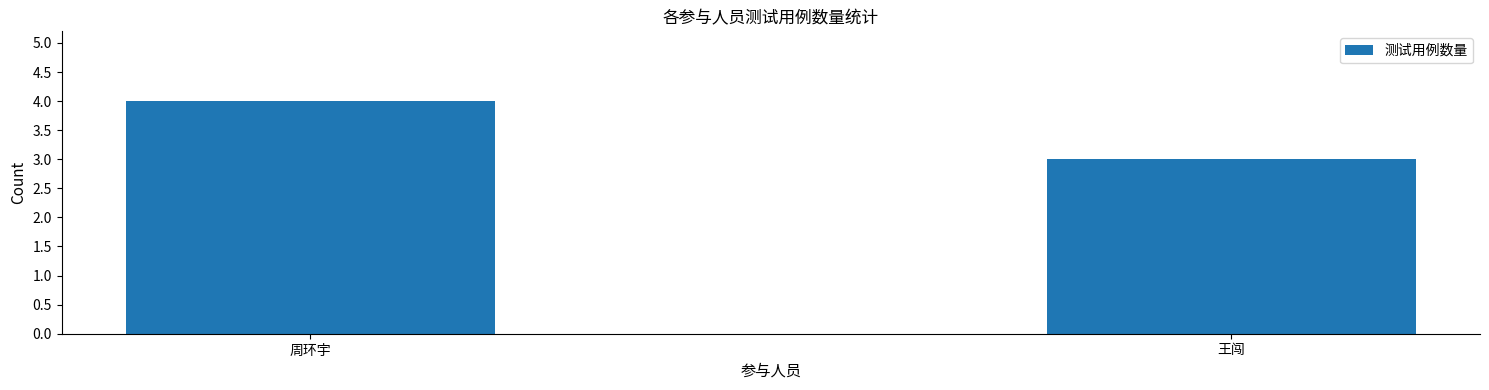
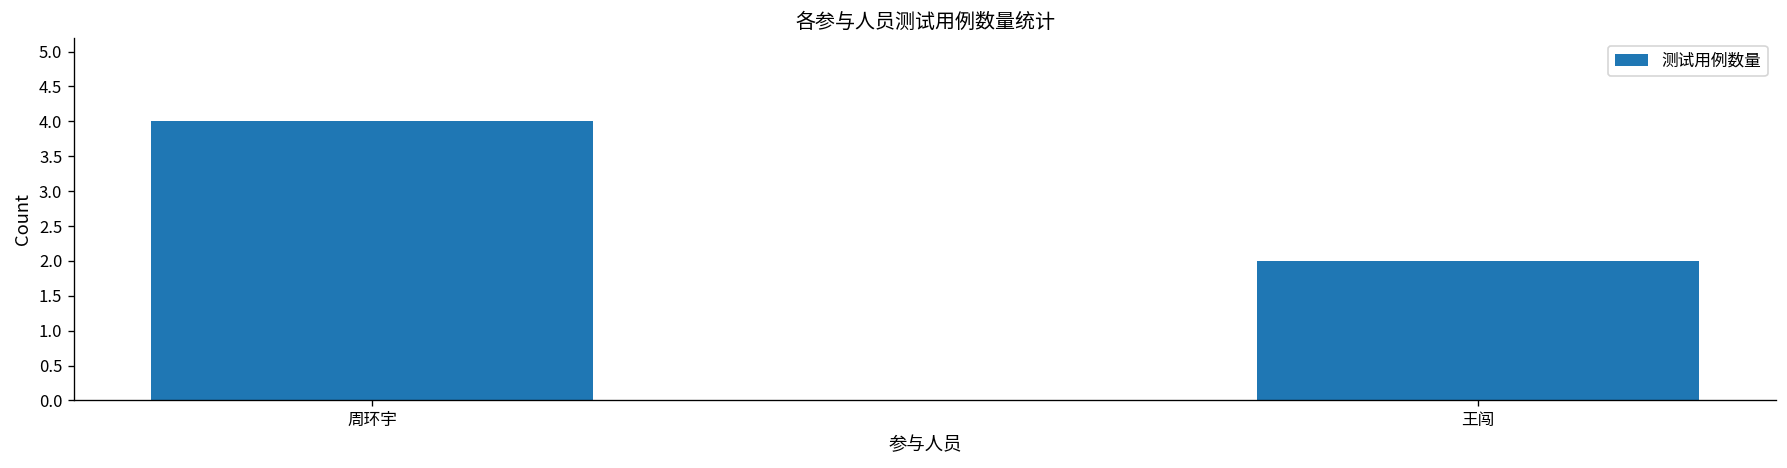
王闯: 3 -> 2
